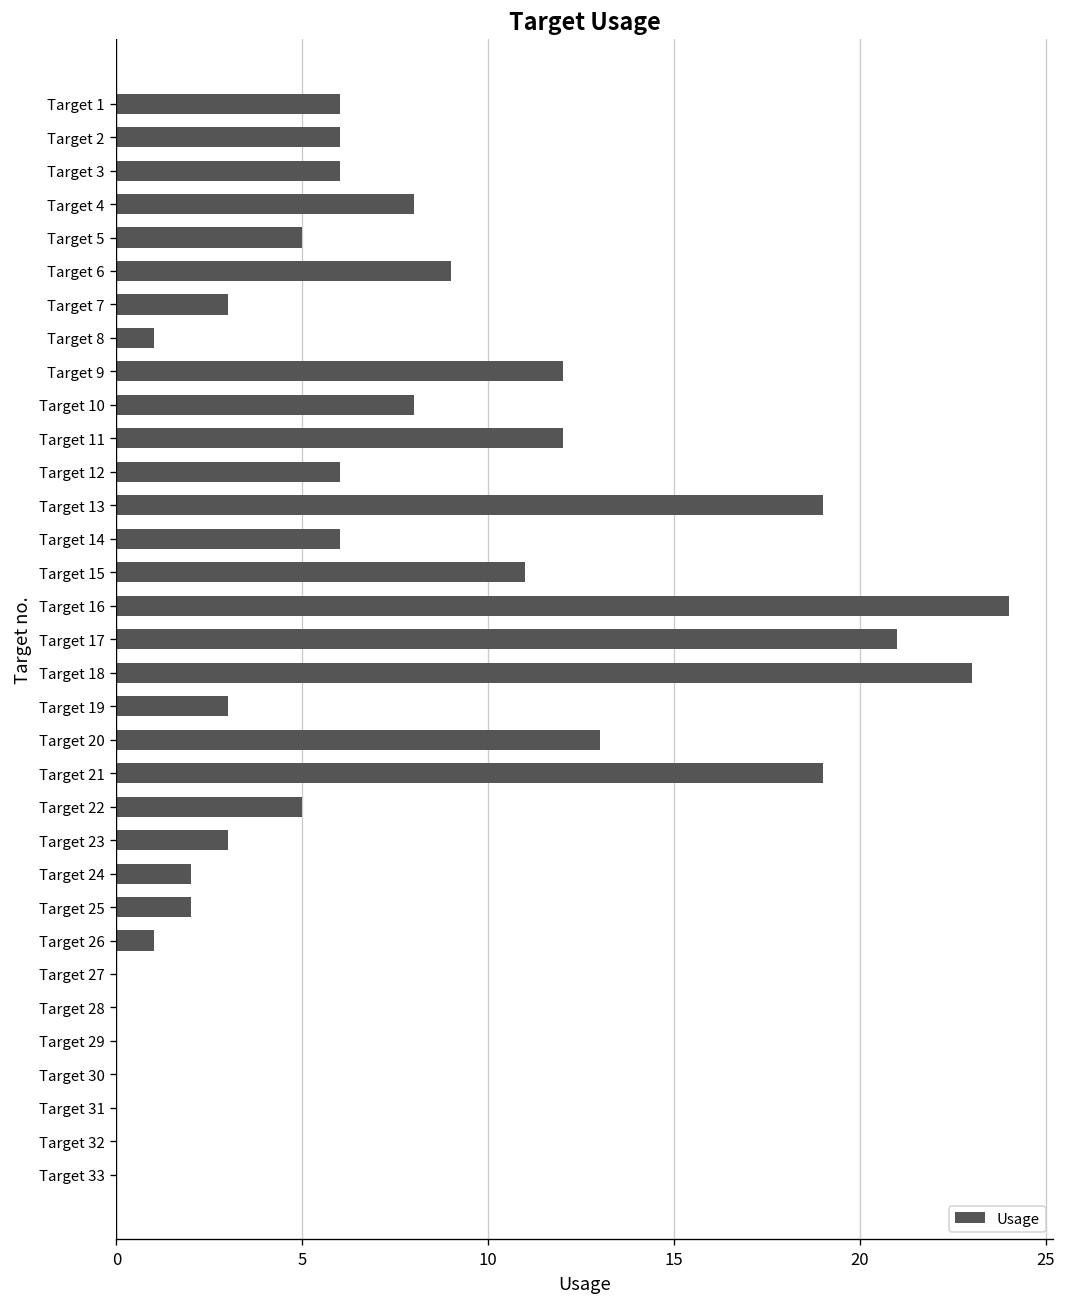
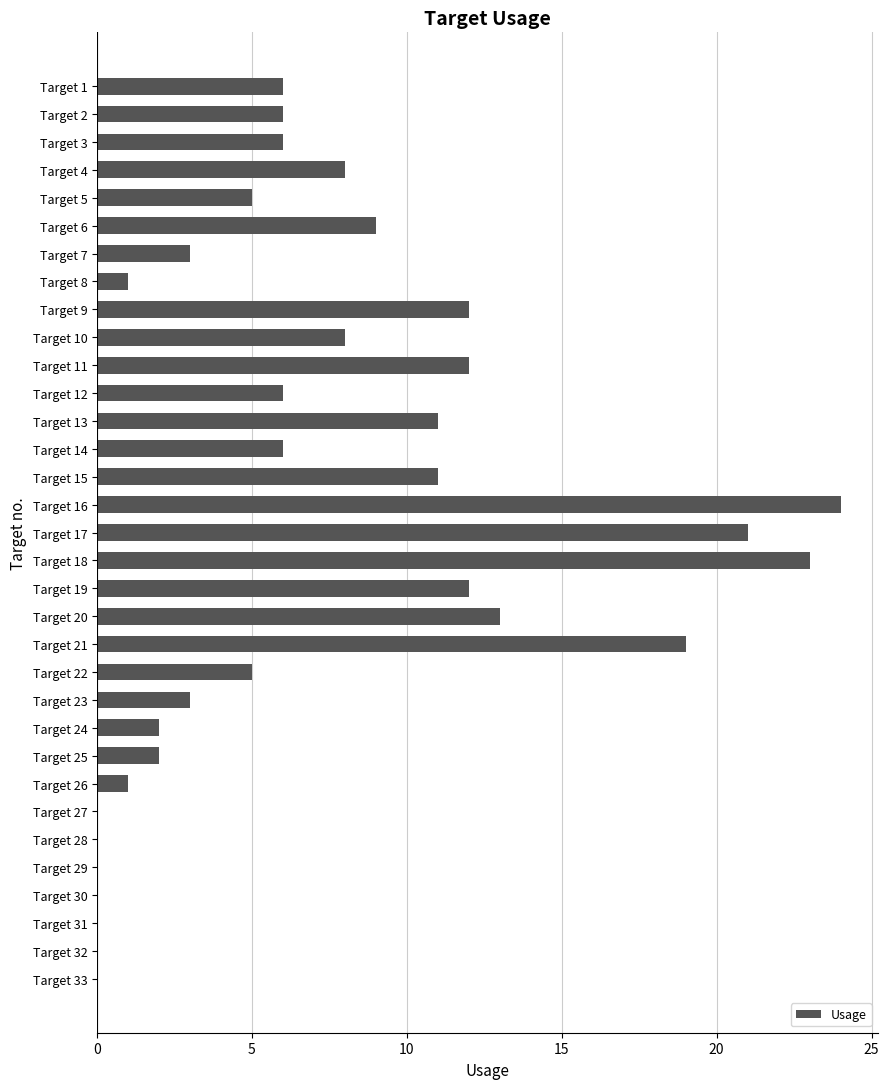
Target 13: 19 -> 11
Target 19: 3 -> 12
